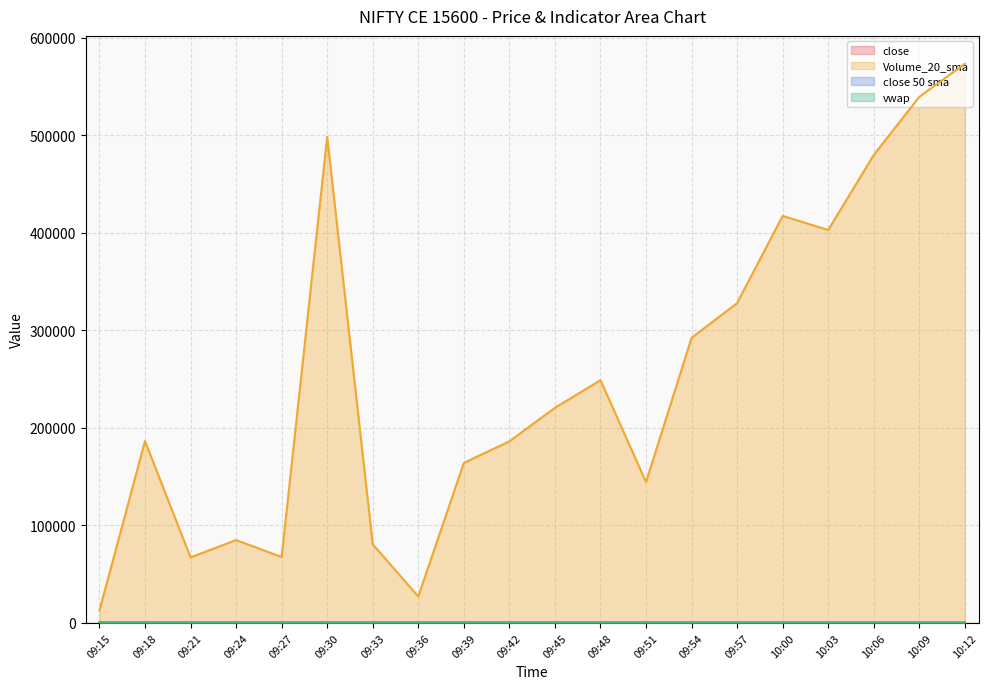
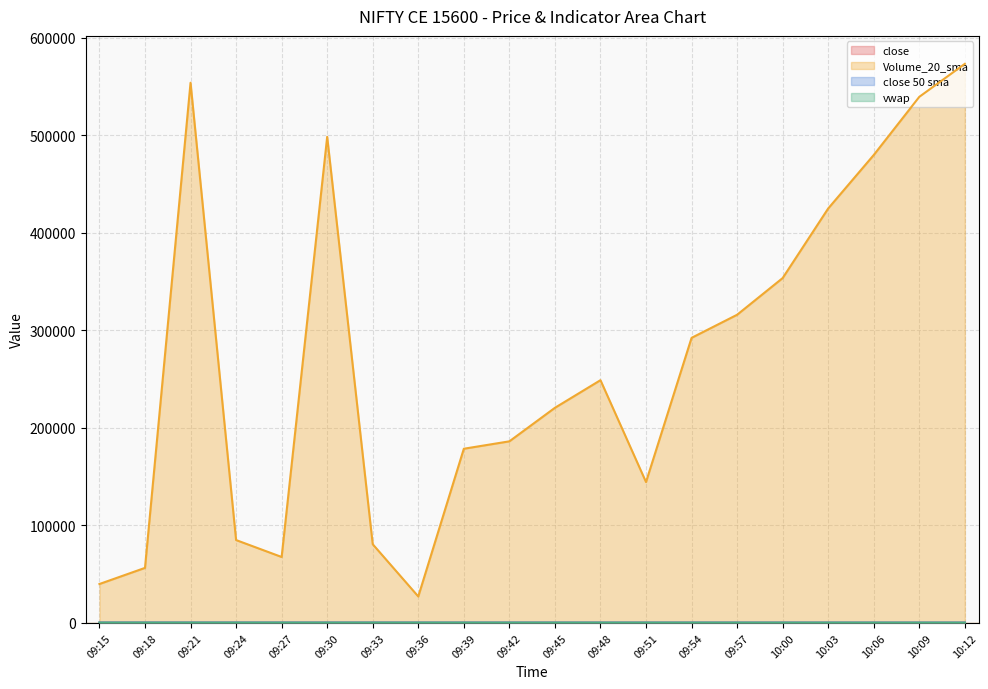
Volume_20_sma, 09:15: 10000 -> 40000
Volume_20_sma, 09:18: 190000 -> 60000
Volume_20_sma, 09:21: 70000 -> 550000
Volume_20_sma, 09:39: 160000 -> 180000
Volume_20_sma, 09:57: 330000 -> 320000
Volume_20_sma, 10:00: 420000 -> 350000
Volume_20_sma, 10:03: 400000 -> 430000
